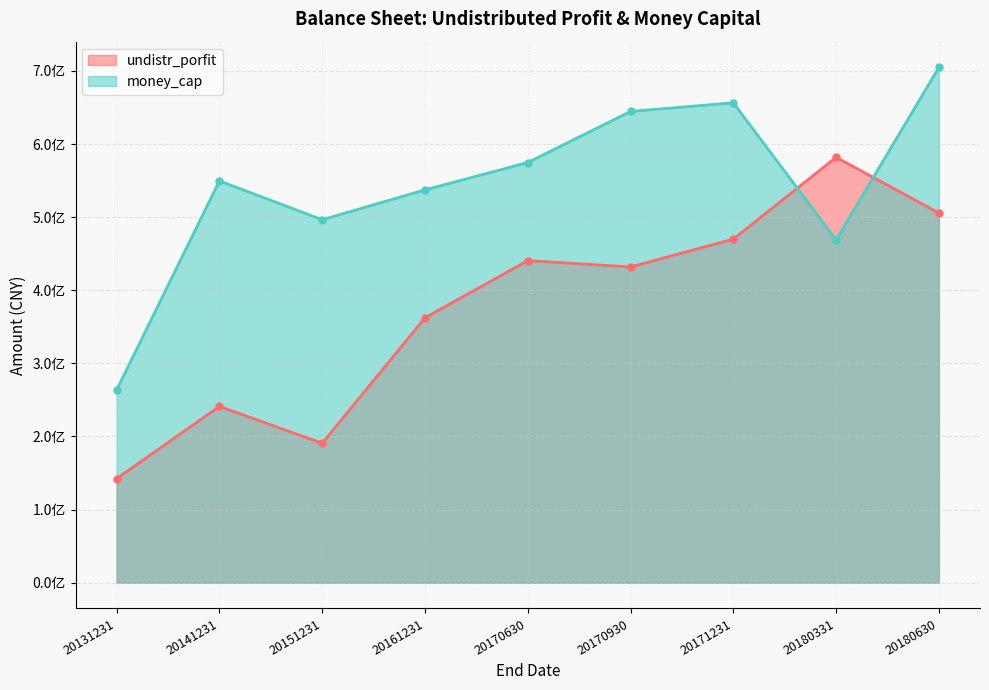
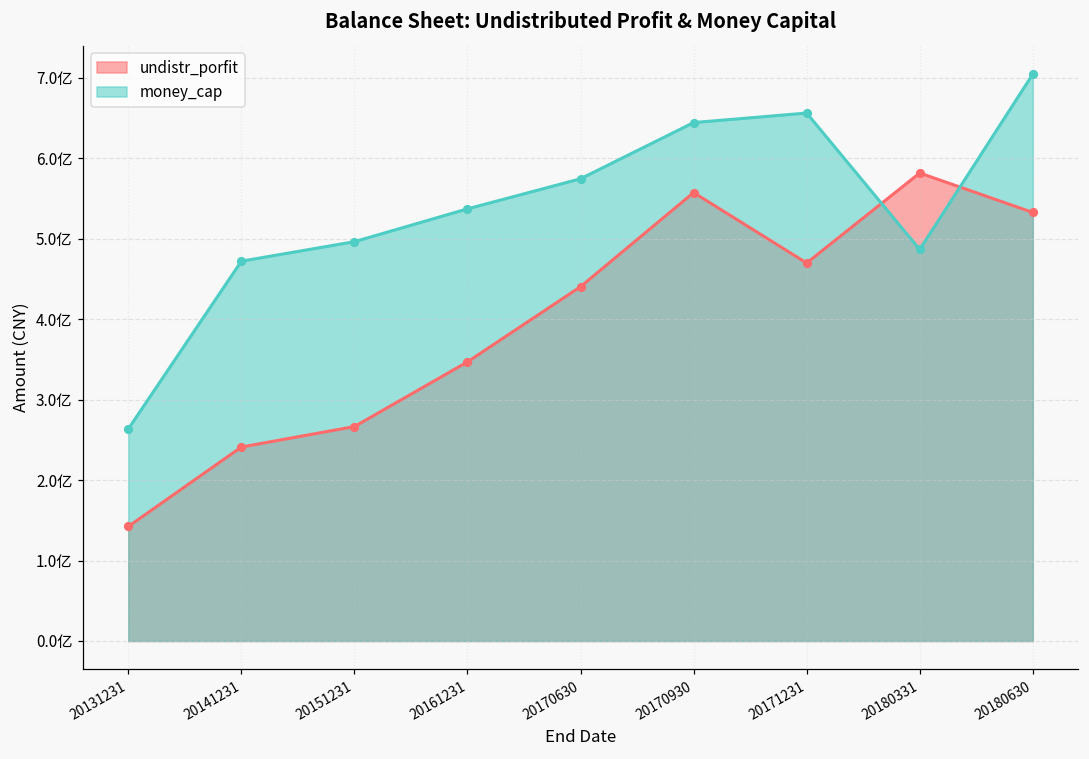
money_cap, 20141231: 5.5亿 -> 4.7亿
undistr_porfit, 20151231: 1.9亿 -> 2.7亿
undistr_porfit, 20161231: 3.6亿 -> 3.5亿
undistr_porfit, 20170930: 4.3亿 -> 5.6亿
money_cap, 20180331: 4.7亿 -> 4.9亿
undistr_porfit, 20180630: 5.1亿 -> 5.3亿
